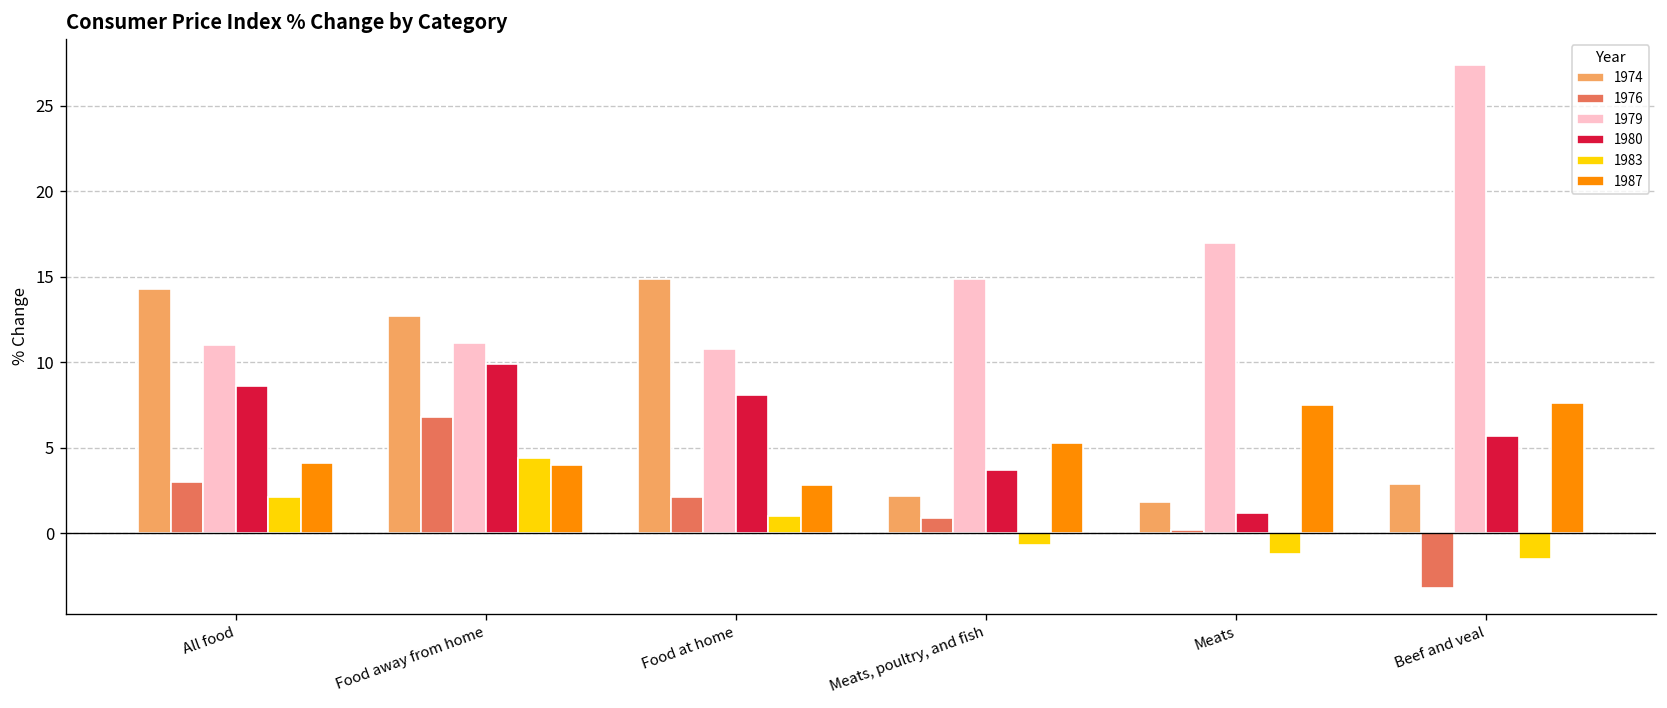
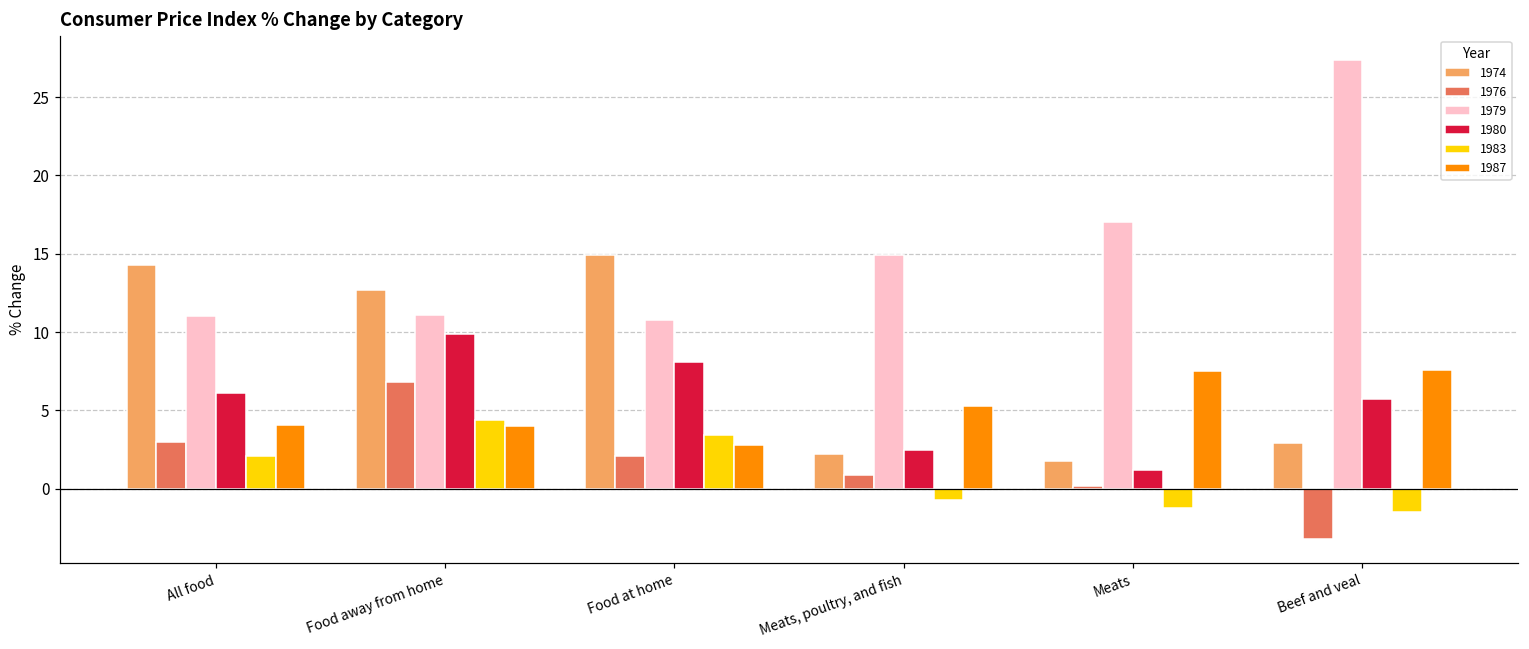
1980, All food: 8.6 -> 6.1
1983, Food at home: 1.0 -> 3.4
1980, Meats, poultry, and fish: 3.7 -> 2.5
